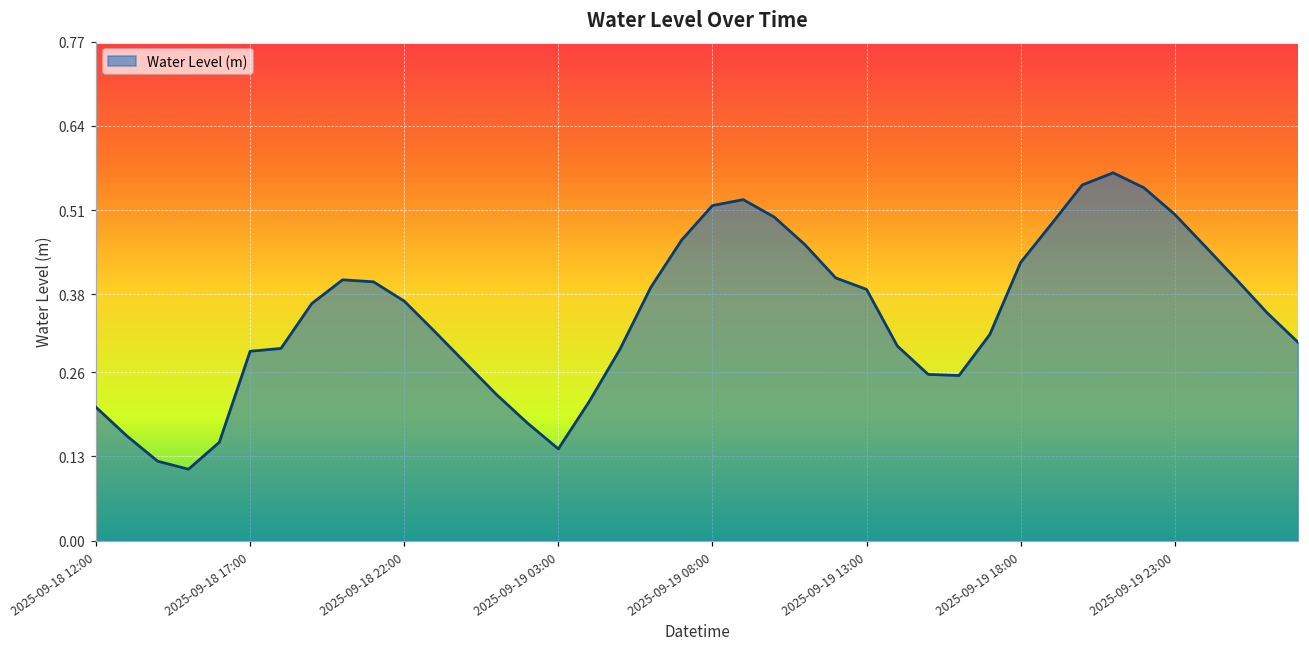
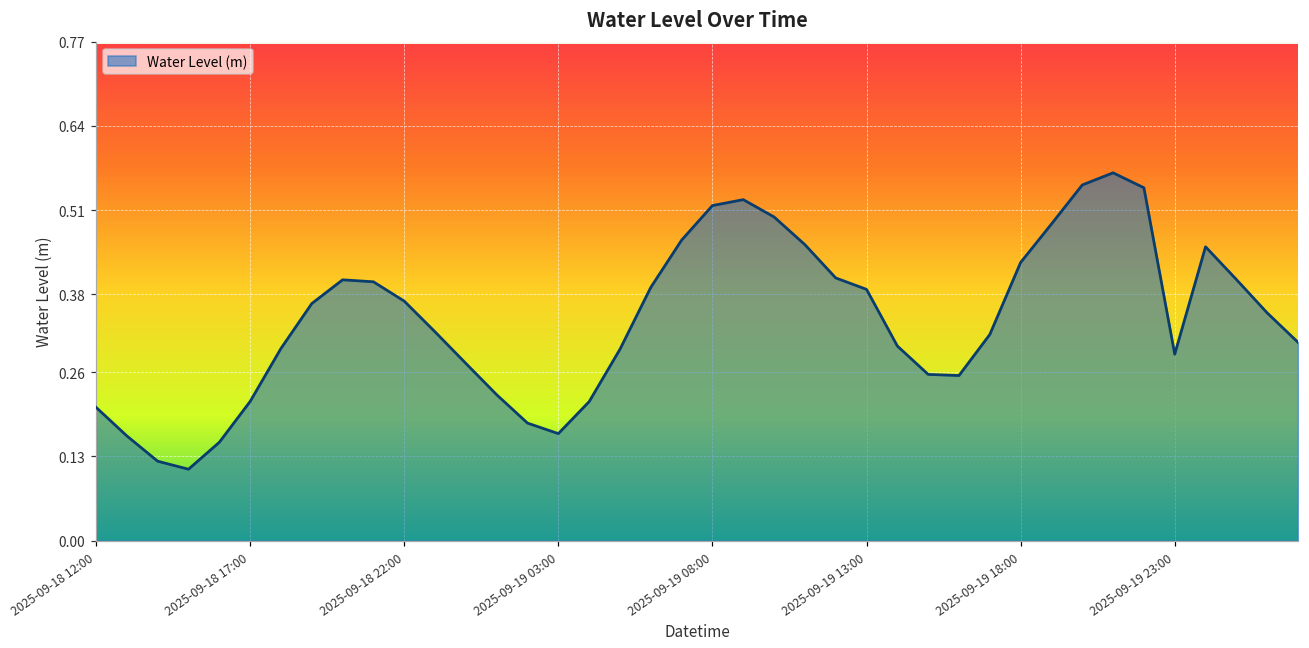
2025-09-18 17:00: 0.29 -> 0.21
2025-09-19 03:00: 0.14 -> 0.17
2025-09-19 23:00: 0.50 -> 0.29
